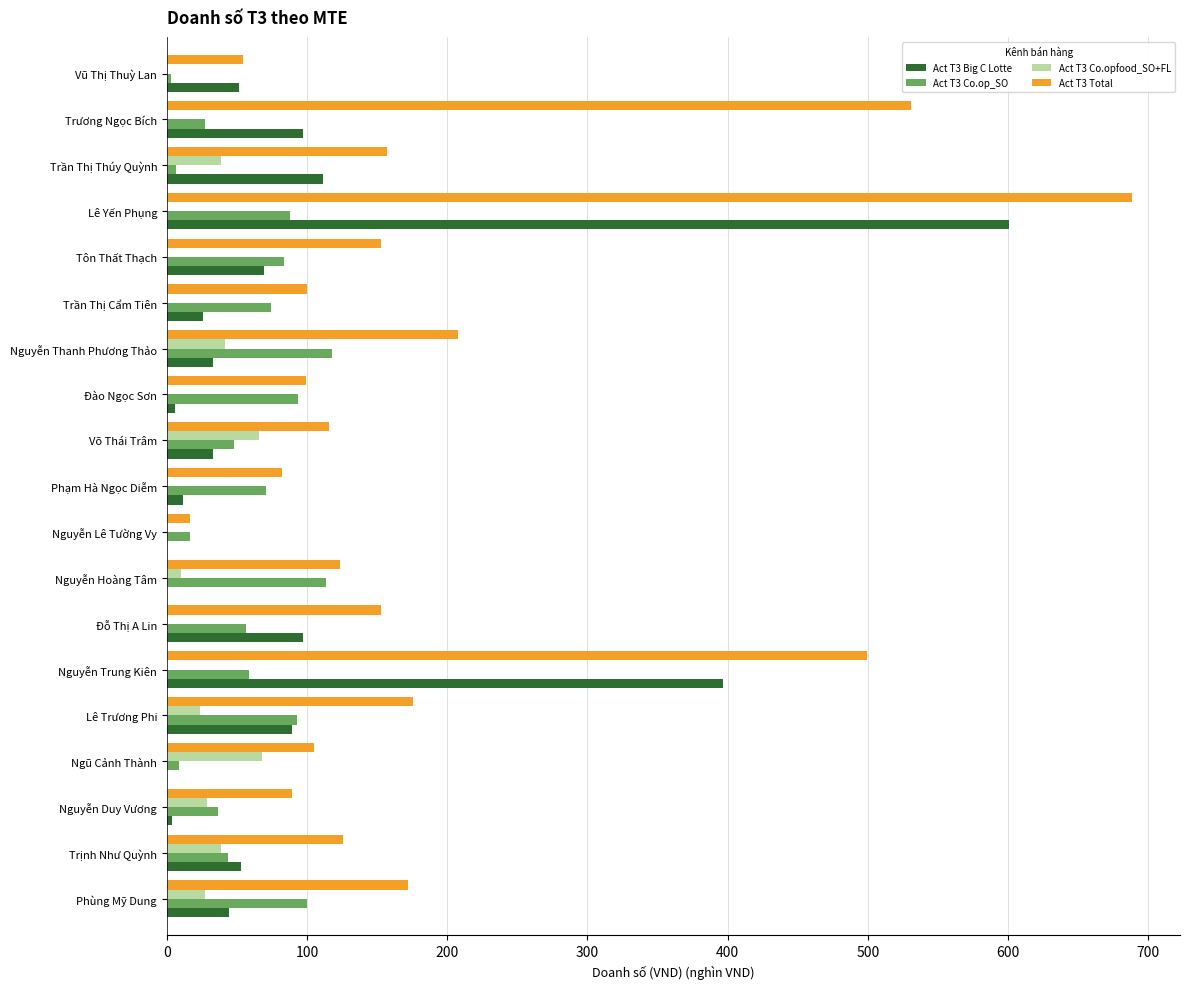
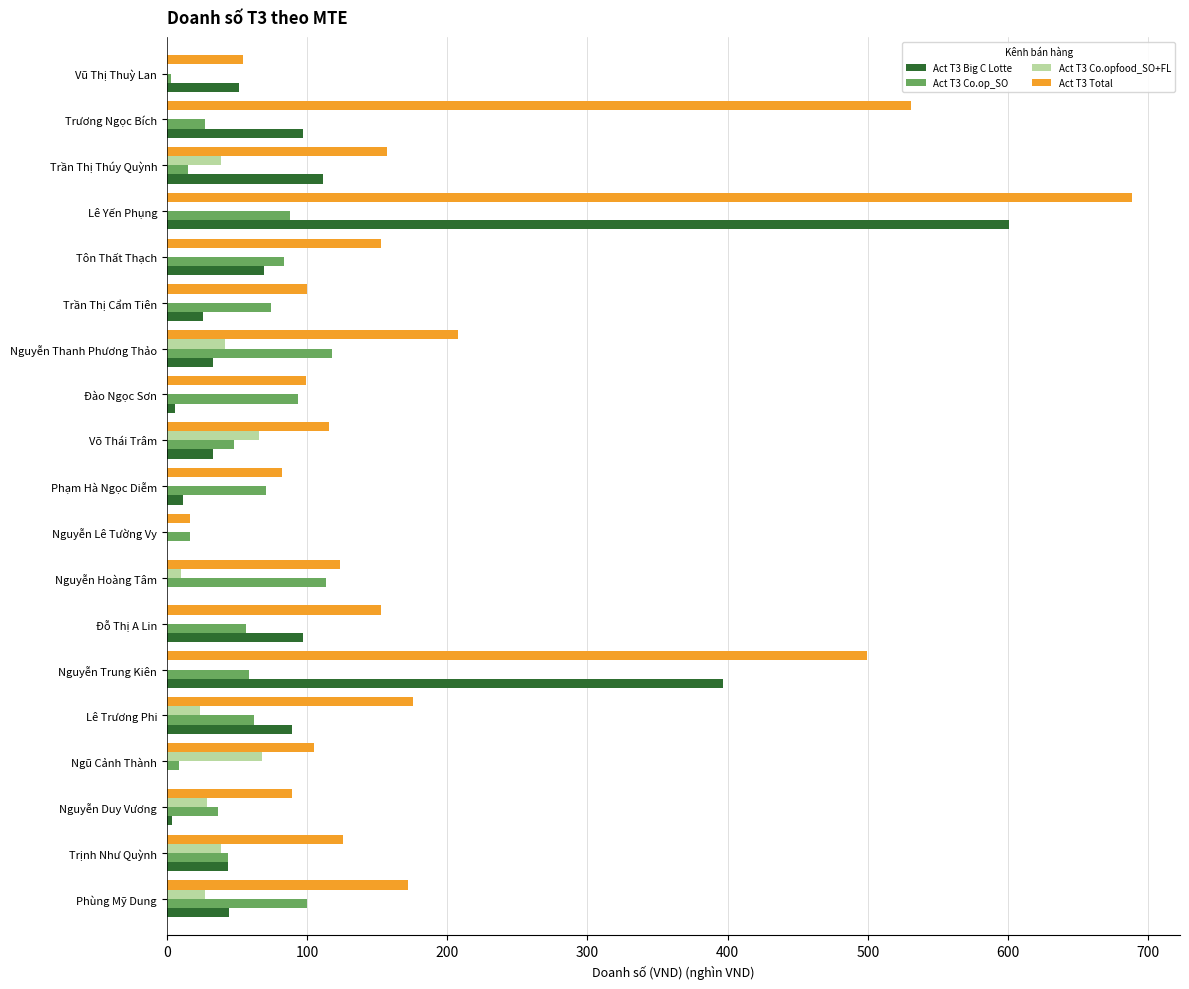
Act T3 Co.op_SO, Trần Thị Thúy Quỳnh: 7 -> 15
Act T3 Co.op_SO, Lê Trương Phi: 93 -> 62
Act T3 Big C Lotte, Trịnh Như Quỳnh: 53 -> 43
